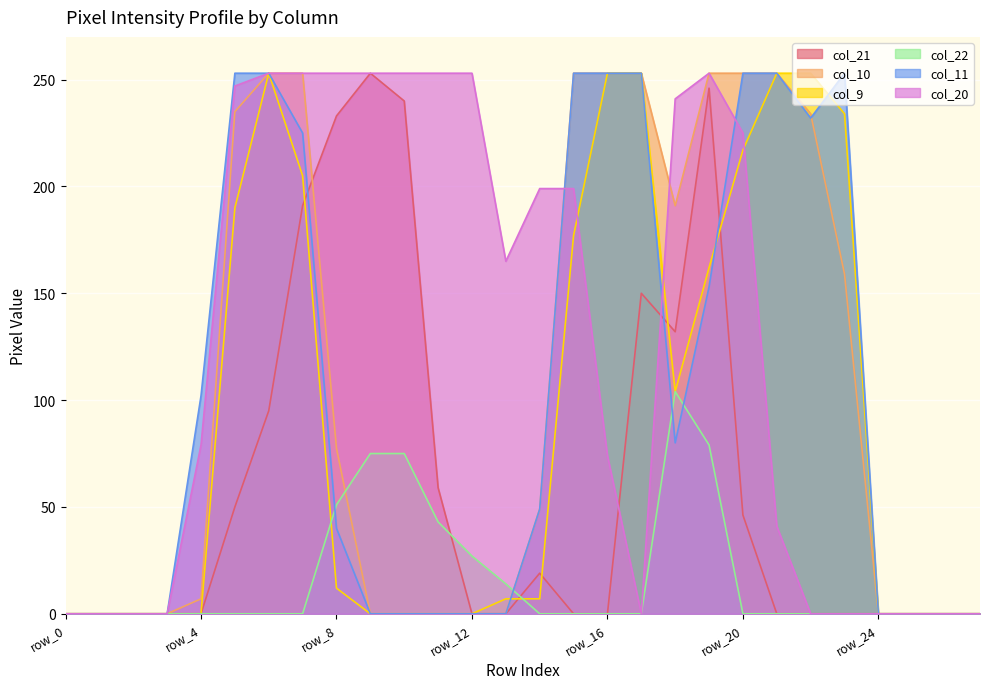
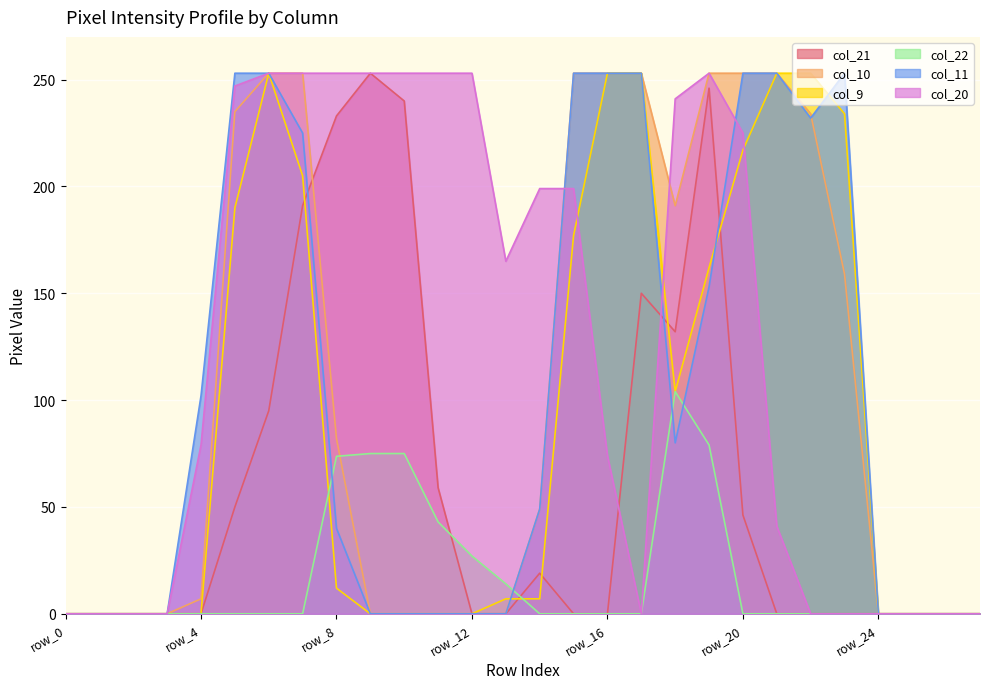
col_10, row_8: 77 -> 82
col_22, row_8: 51 -> 74
